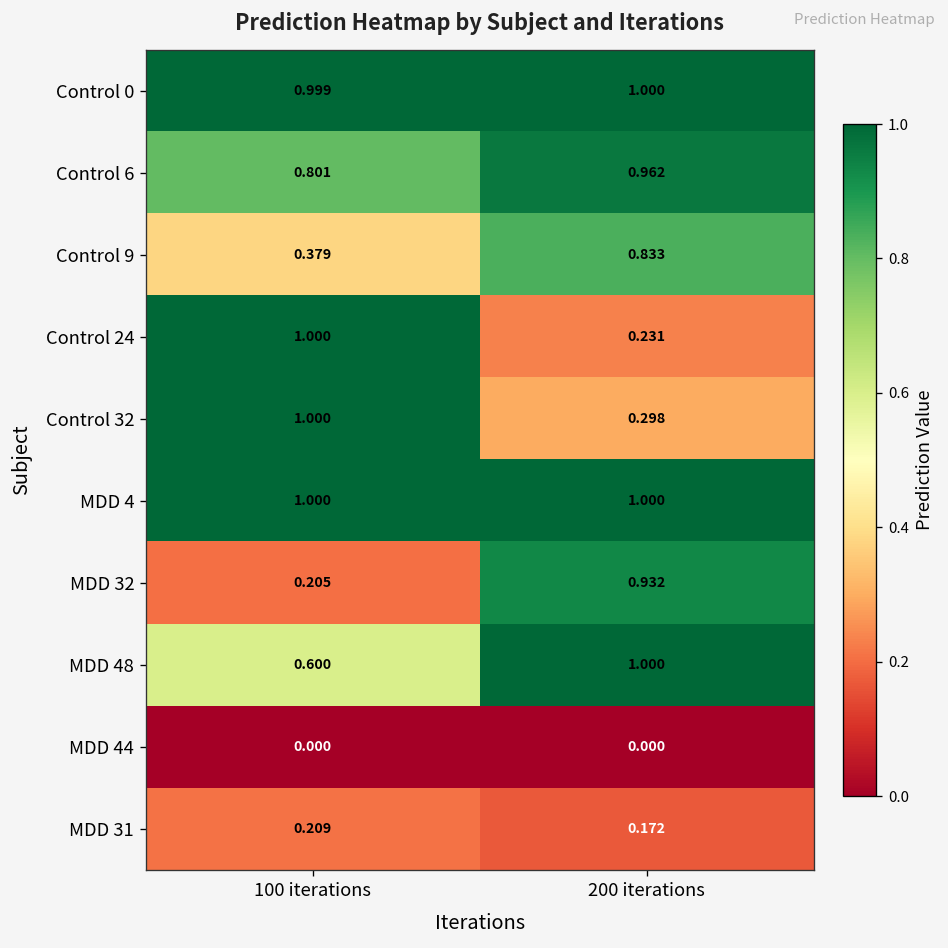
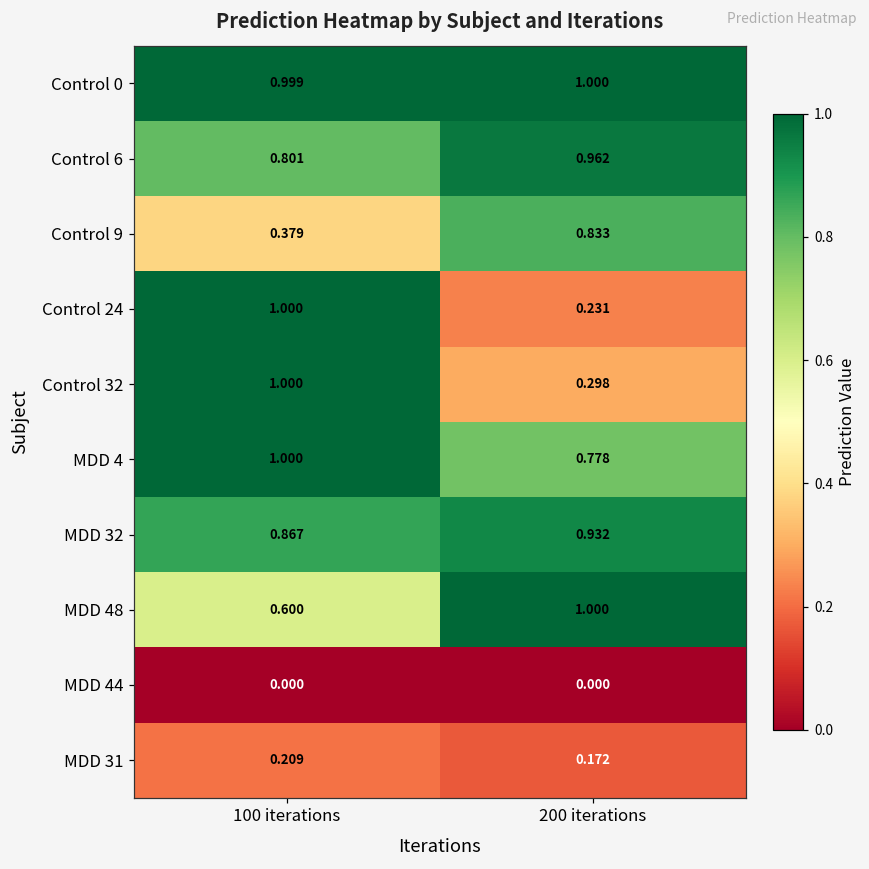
MDD 4, 200 iterations: 1.000 -> 0.778
MDD 32, 100 iterations: 0.205 -> 0.867
